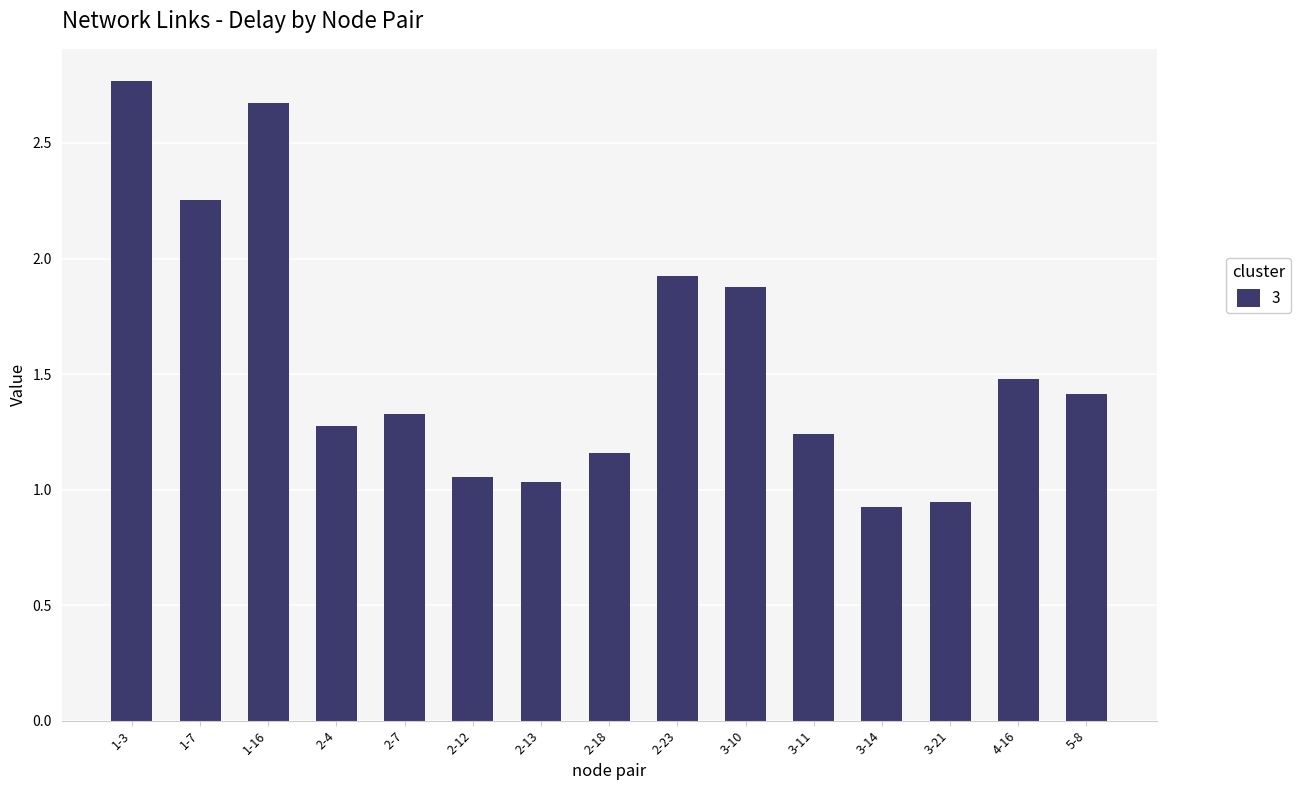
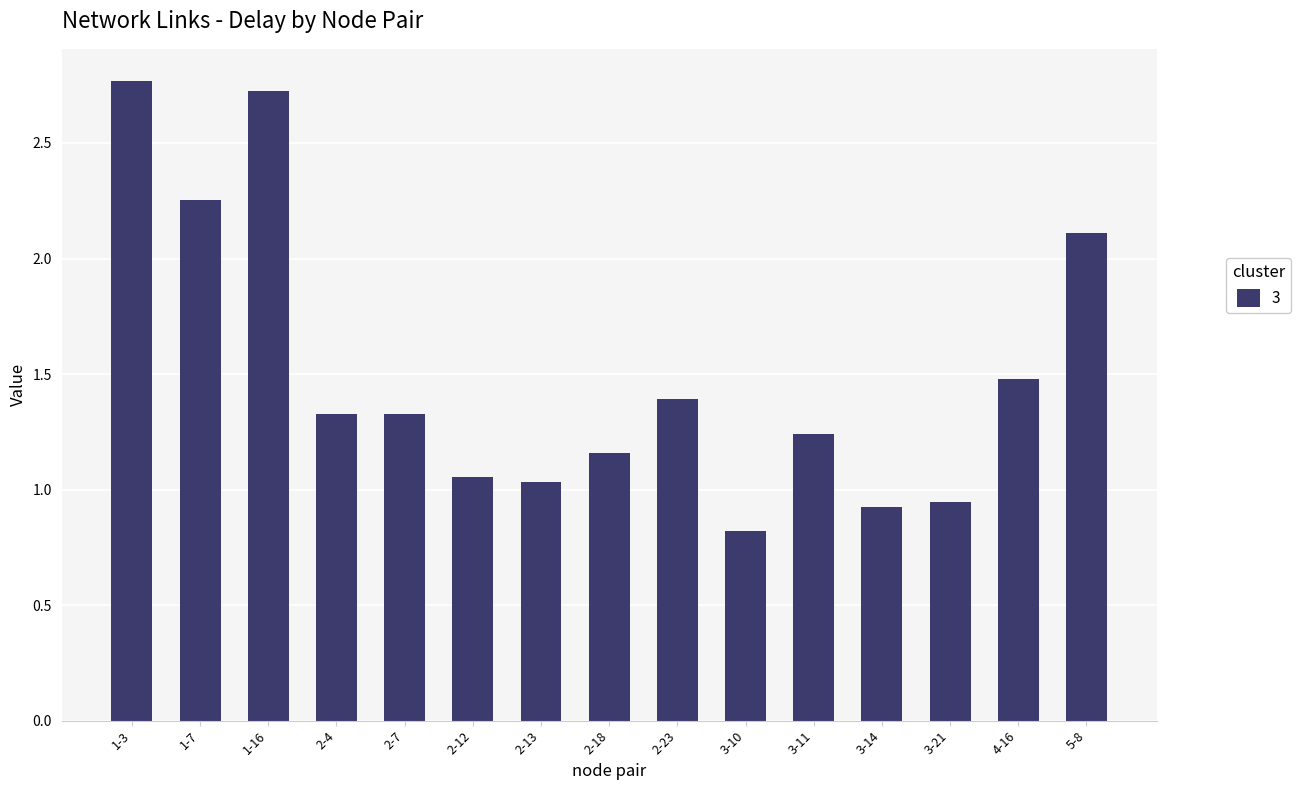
1-16: 2.67 -> 2.72
2-4: 1.27 -> 1.33
2-23: 1.92 -> 1.39
3-10: 1.88 -> 0.82
5-8: 1.41 -> 2.11
